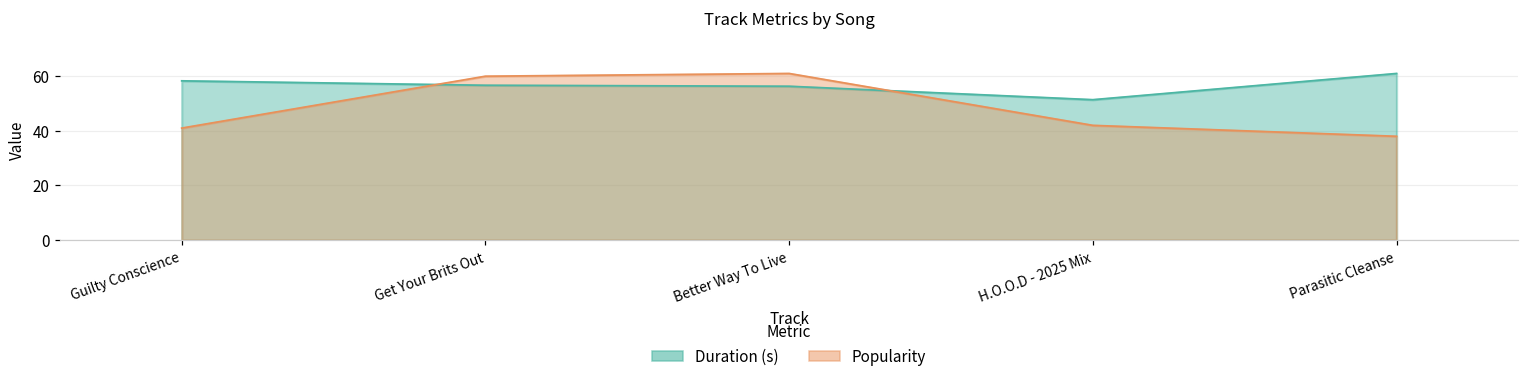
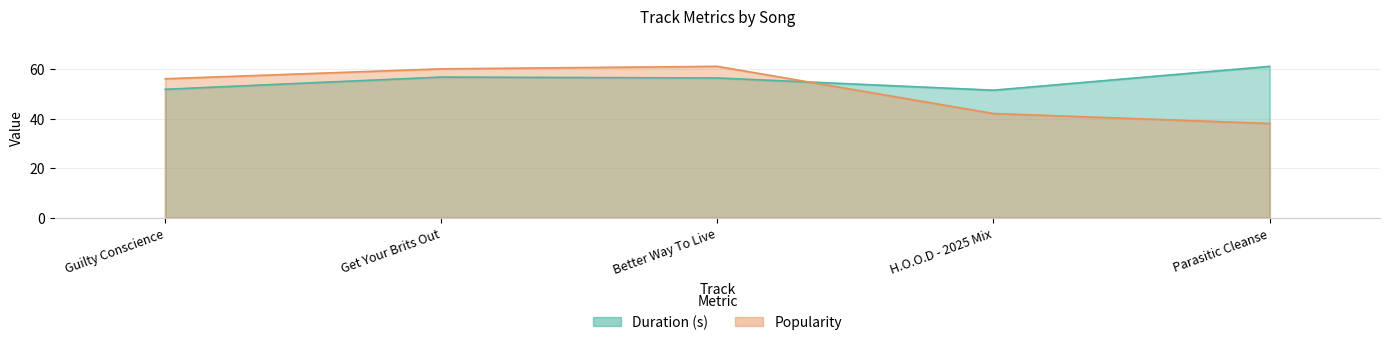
Duration (s), Guilty Conscience: 58 -> 52
Popularity, Guilty Conscience: 41 -> 56
